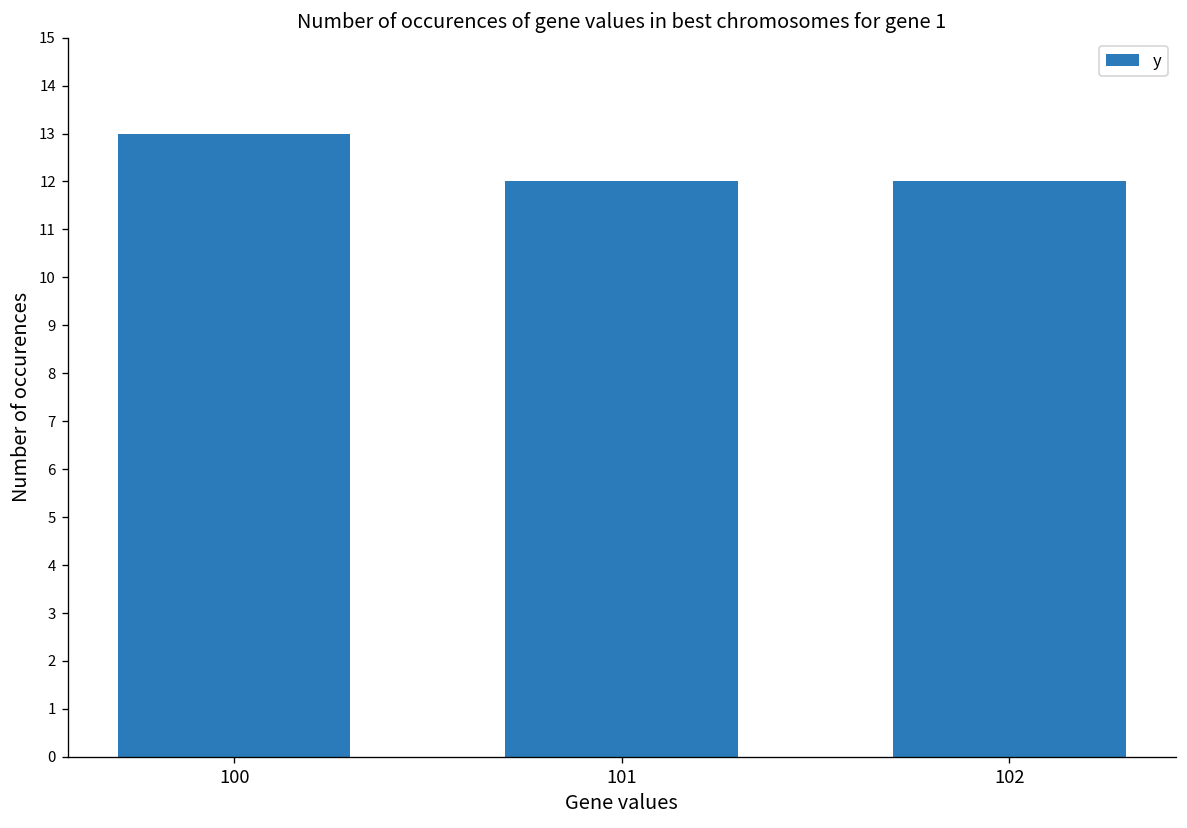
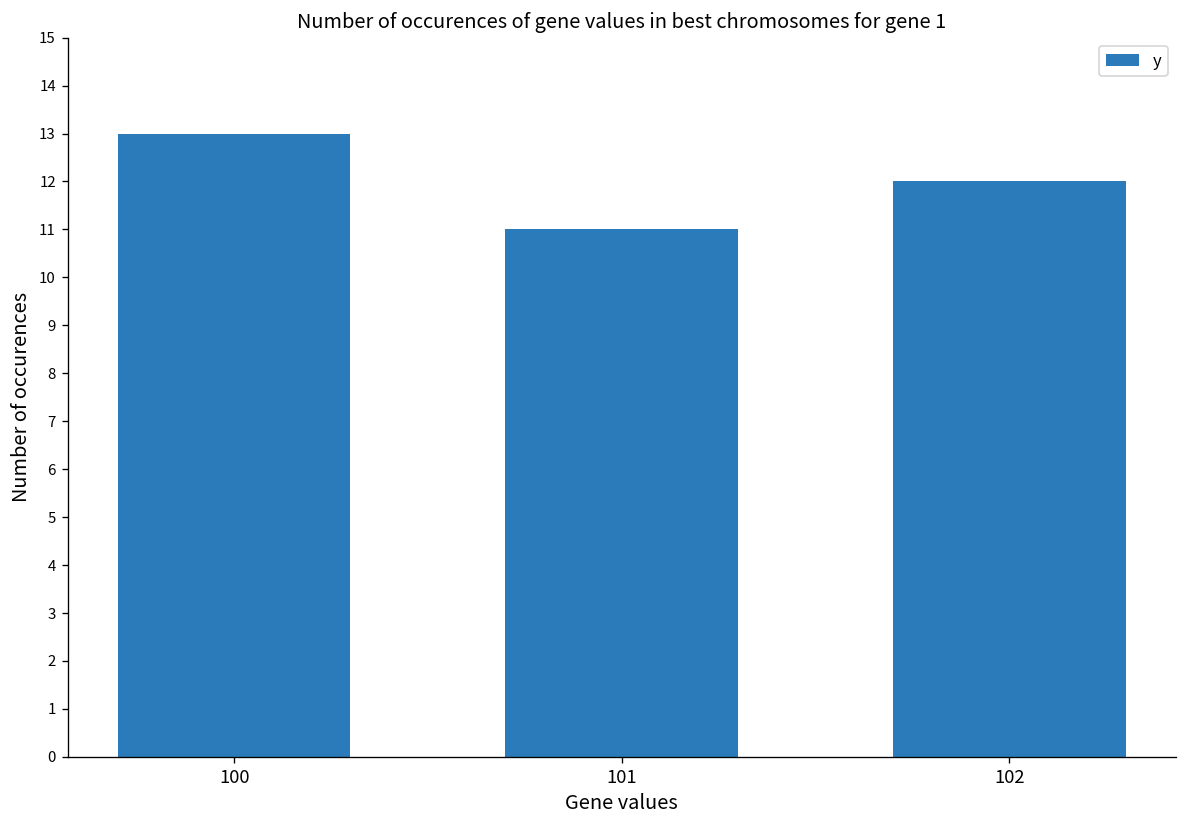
101: 12 -> 11
